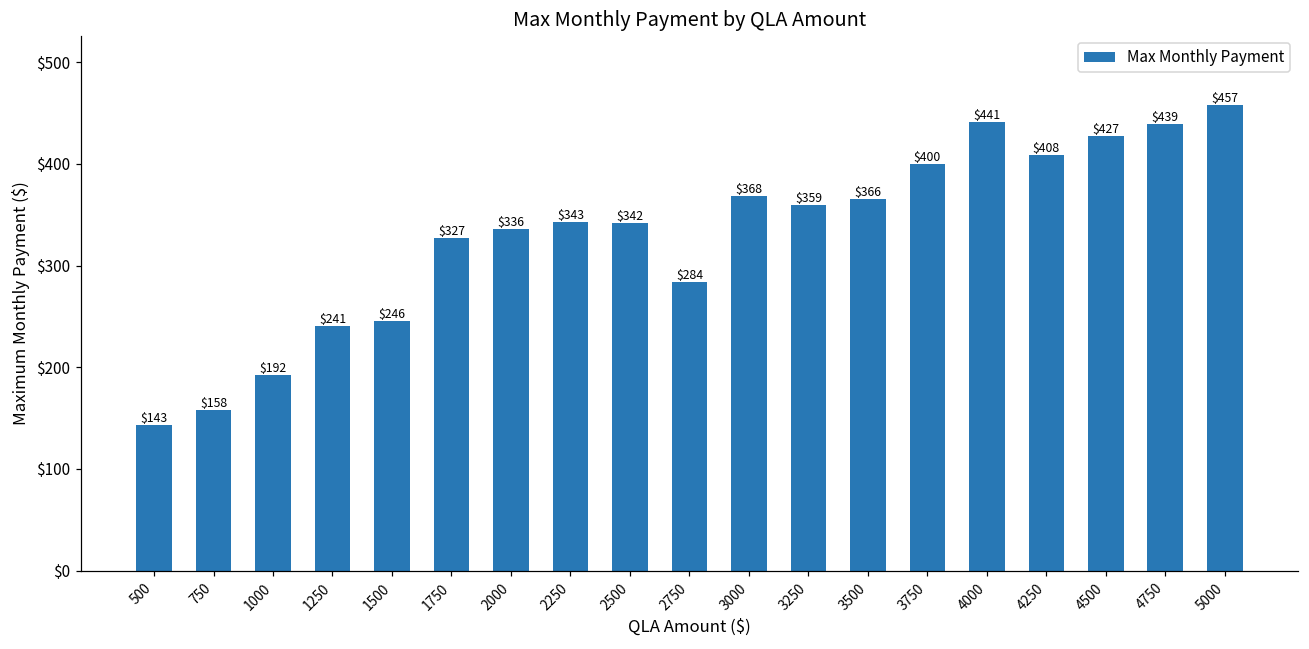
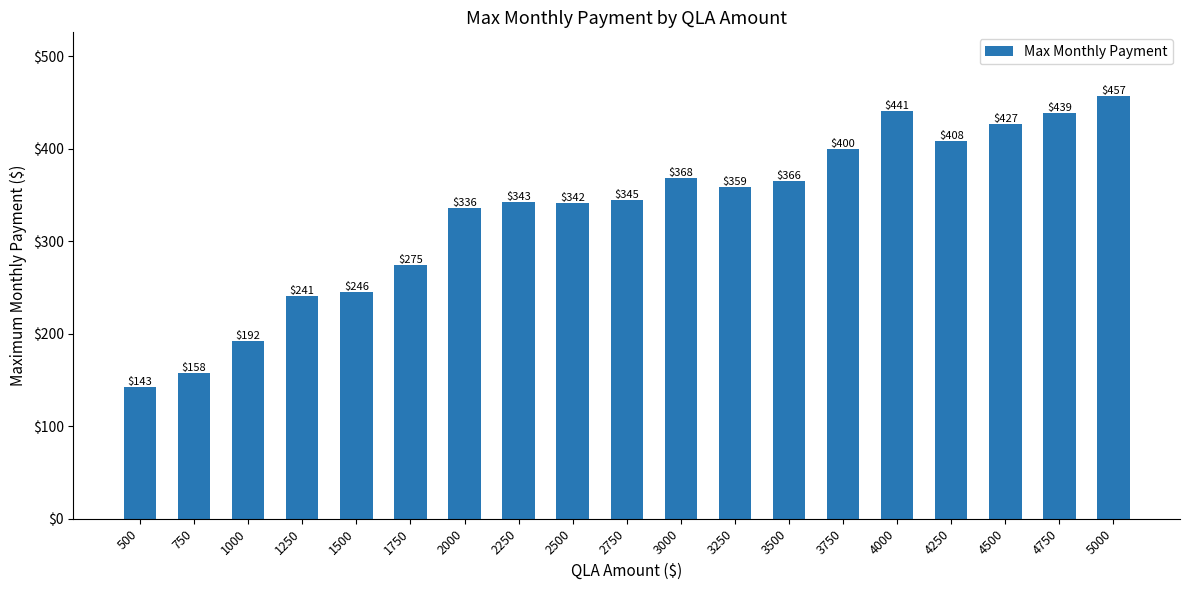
1750: $327 -> $275
2750: $284 -> $345
